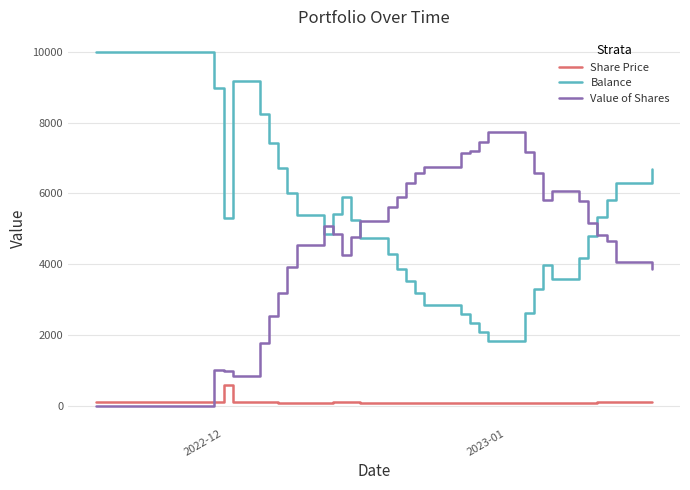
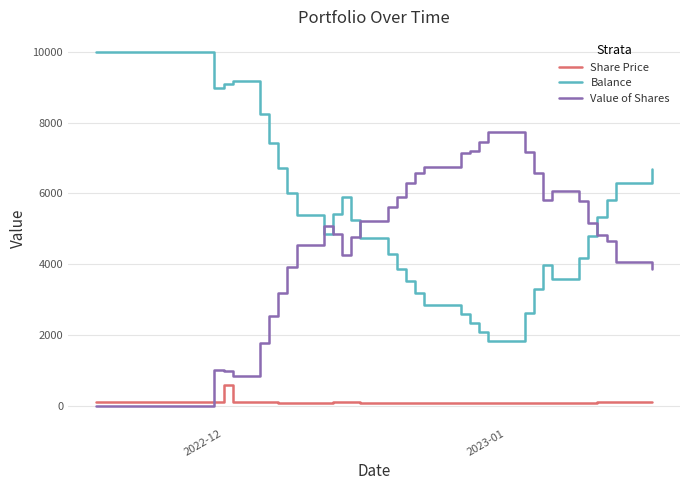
Balance, 2022-12: 5300 -> 9100
